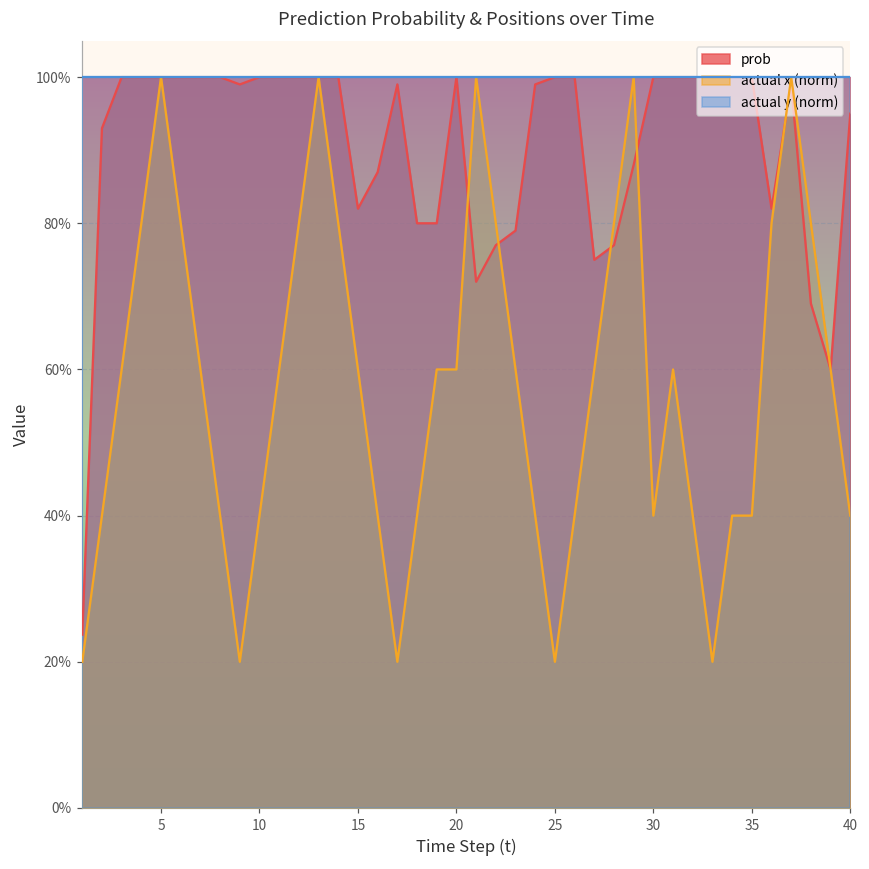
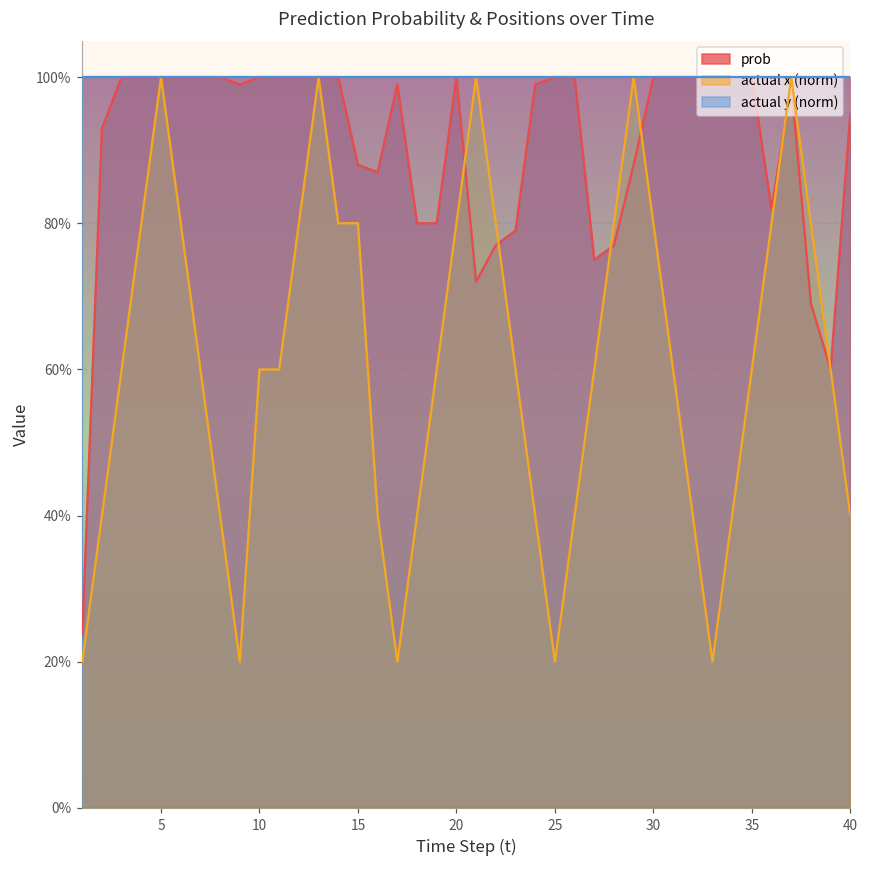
actual x (norm), 10: 40% -> 60%
prob, 15: 82% -> 88%
actual x (norm), 15: 60% -> 80%
actual x (norm), 20: 60% -> 80%
actual x (norm), 30: 40% -> 80%
actual x (norm), 35: 40% -> 60%
